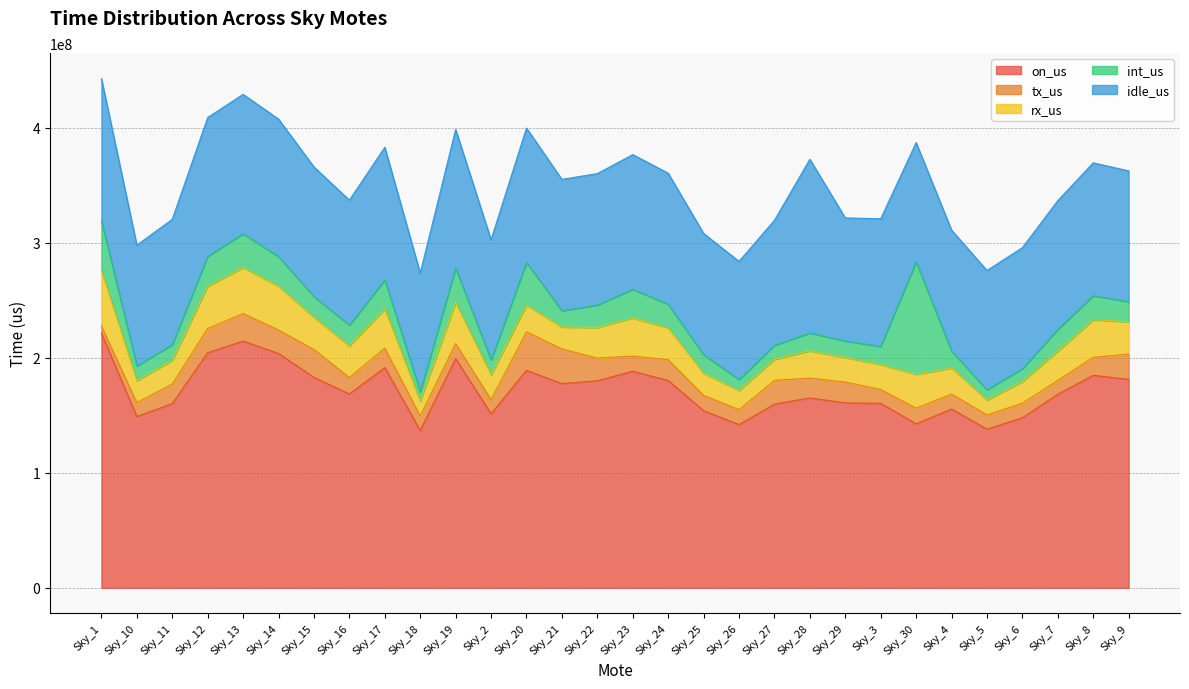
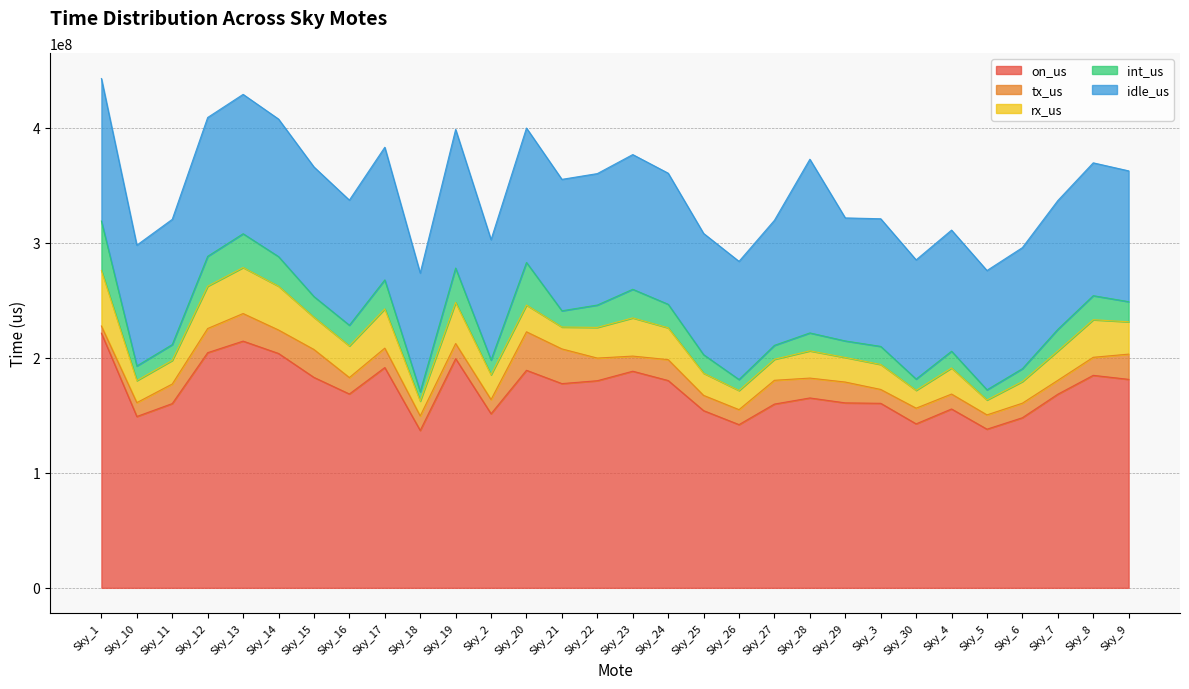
rx_us, Sky_30: 29000000 -> 16000000
int_us, Sky_30: 98000000 -> 10000000
